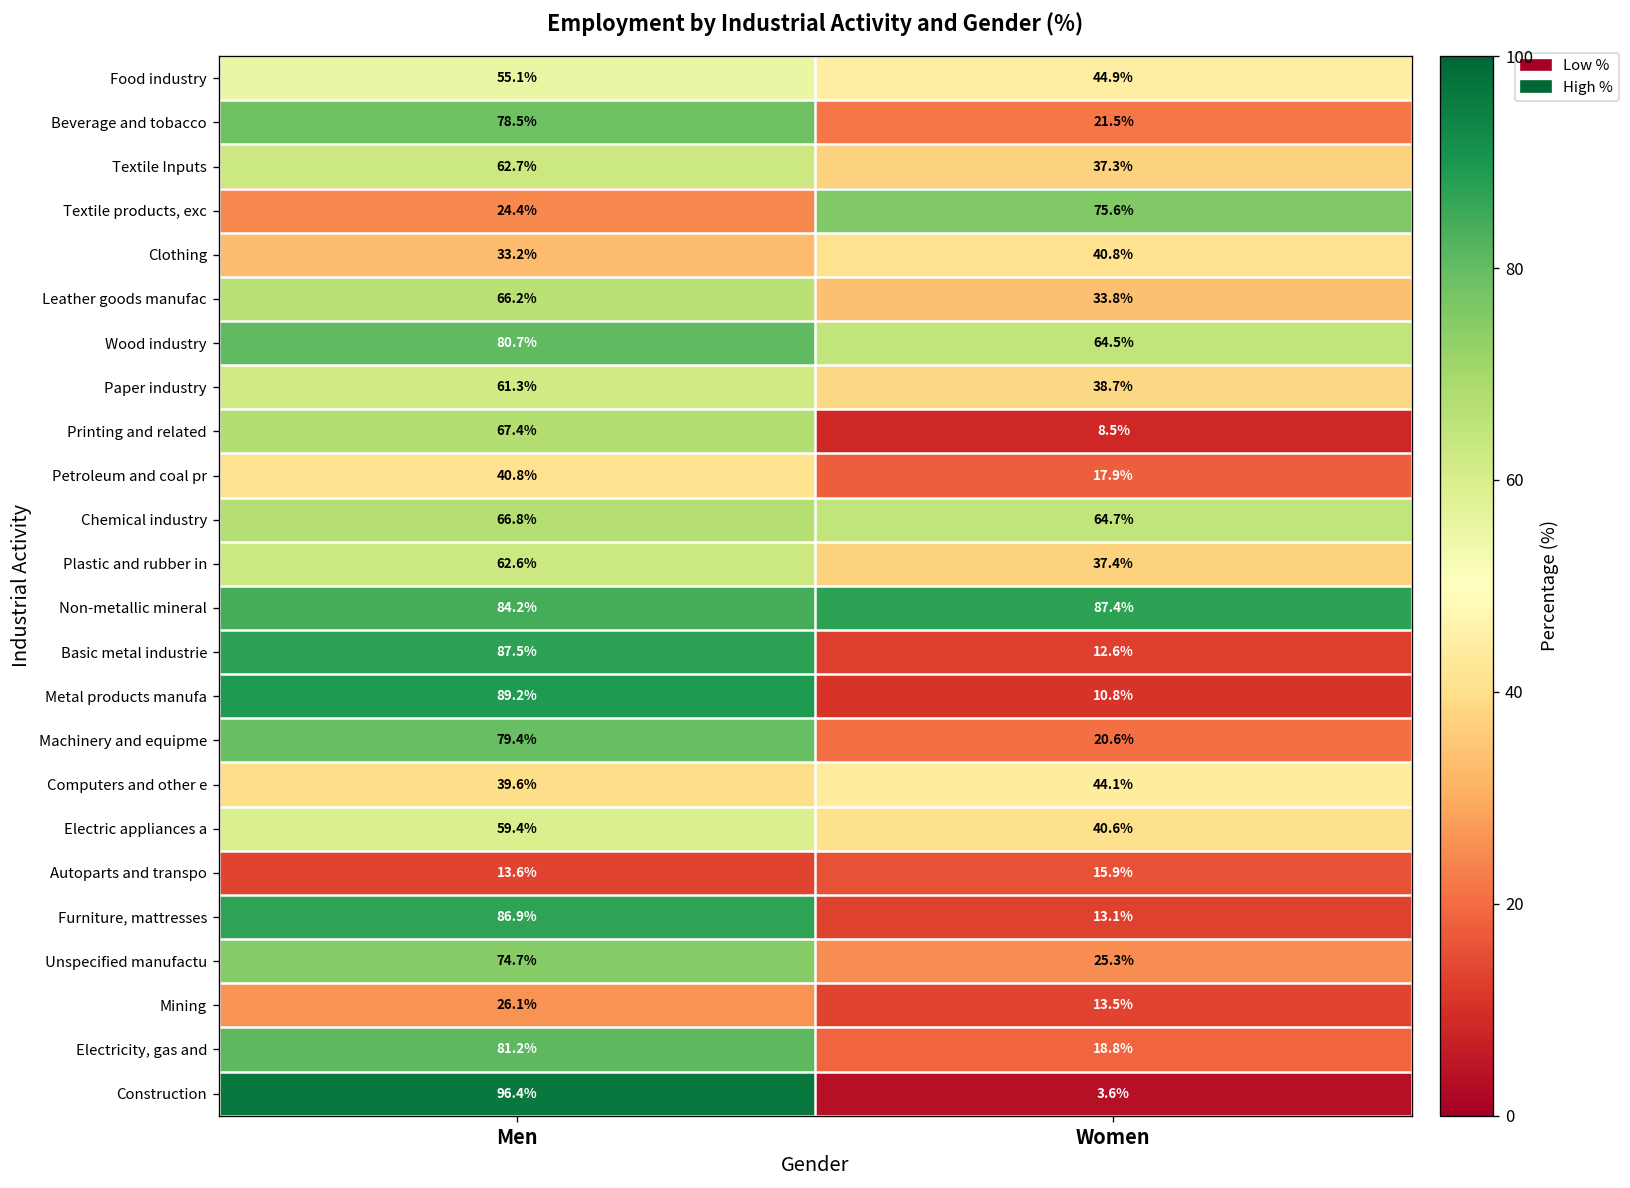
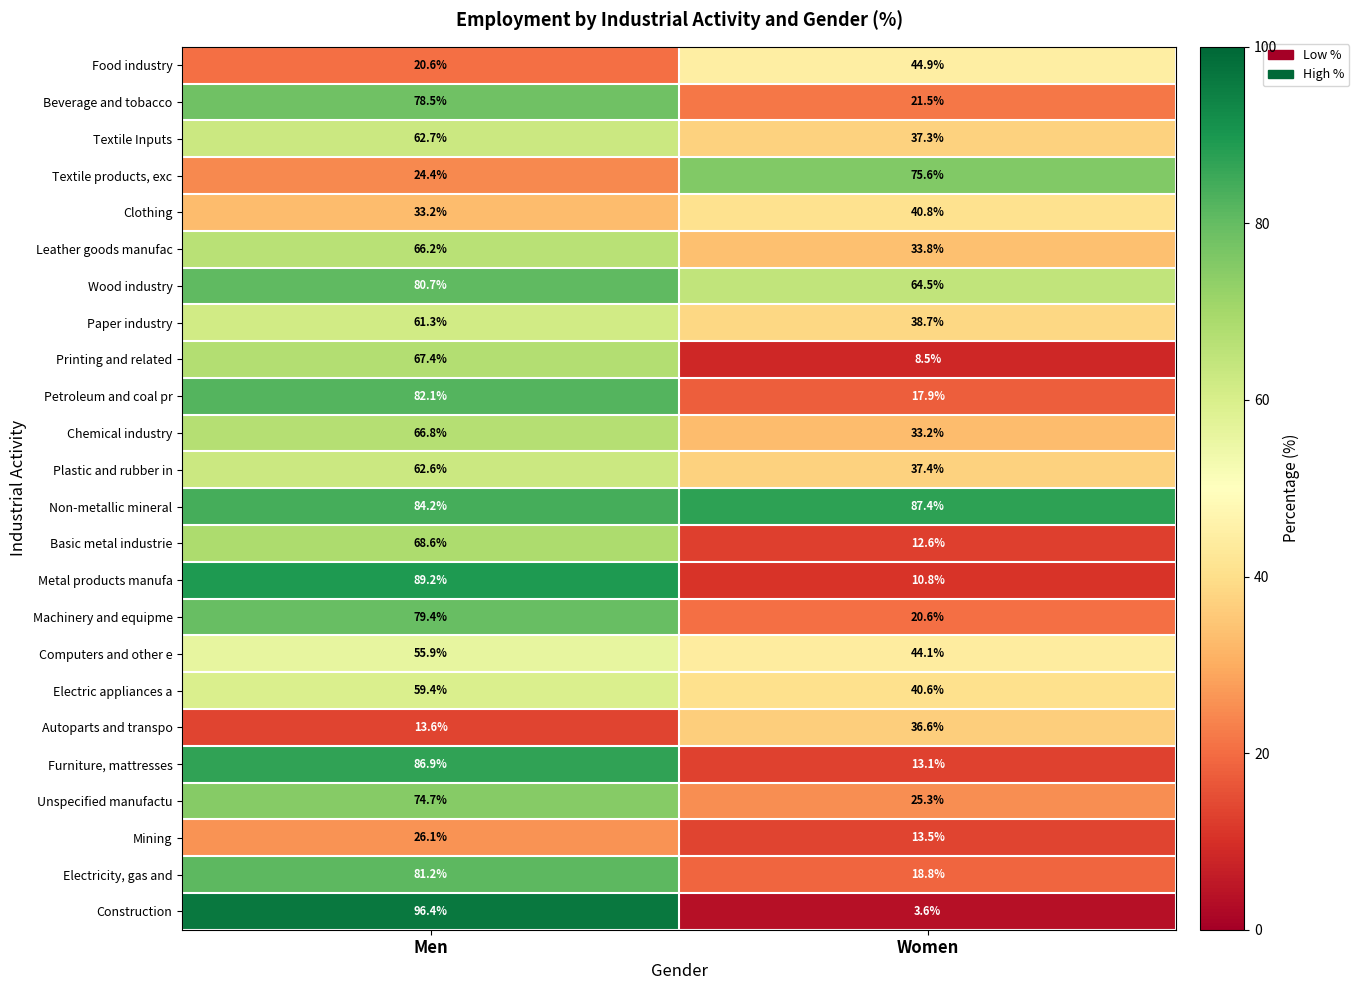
Food industry, Men: 55.1% -> 20.6%
Petroleum and coal pr, Men: 40.8% -> 82.1%
Chemical industry, Women: 64.7% -> 33.2%
Basic metal industrie, Men: 87.5% -> 68.6%
Computers and other e, Men: 39.6% -> 55.9%
Autoparts and transpo, Women: 15.9% -> 36.6%
